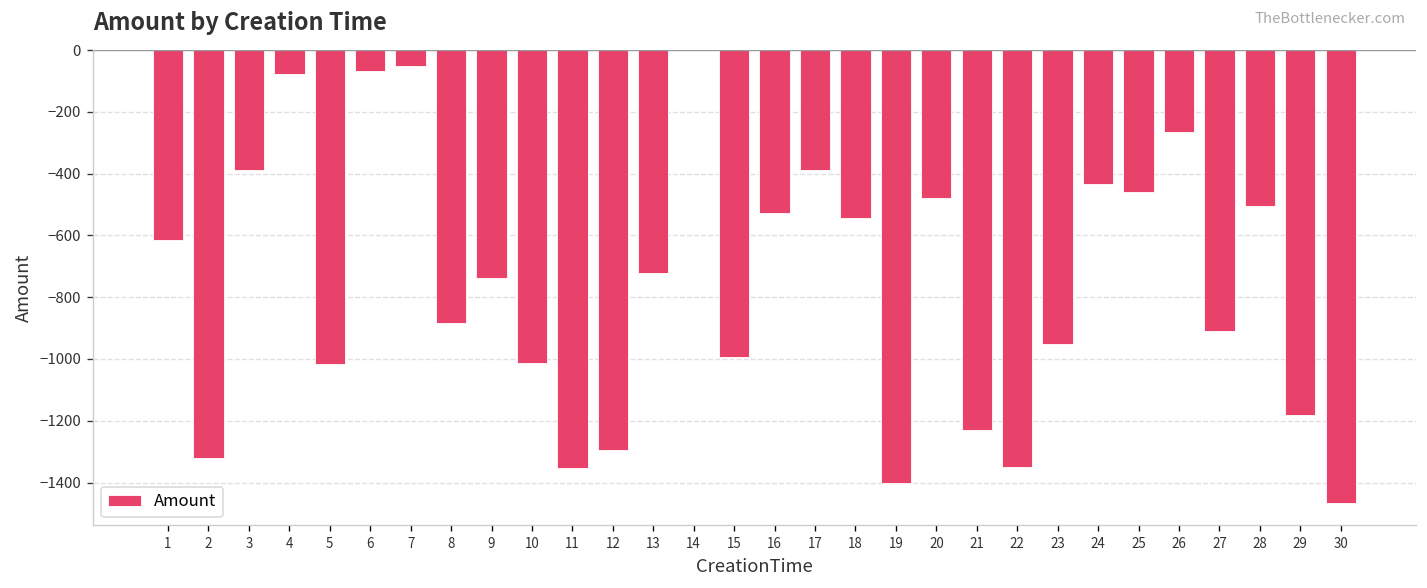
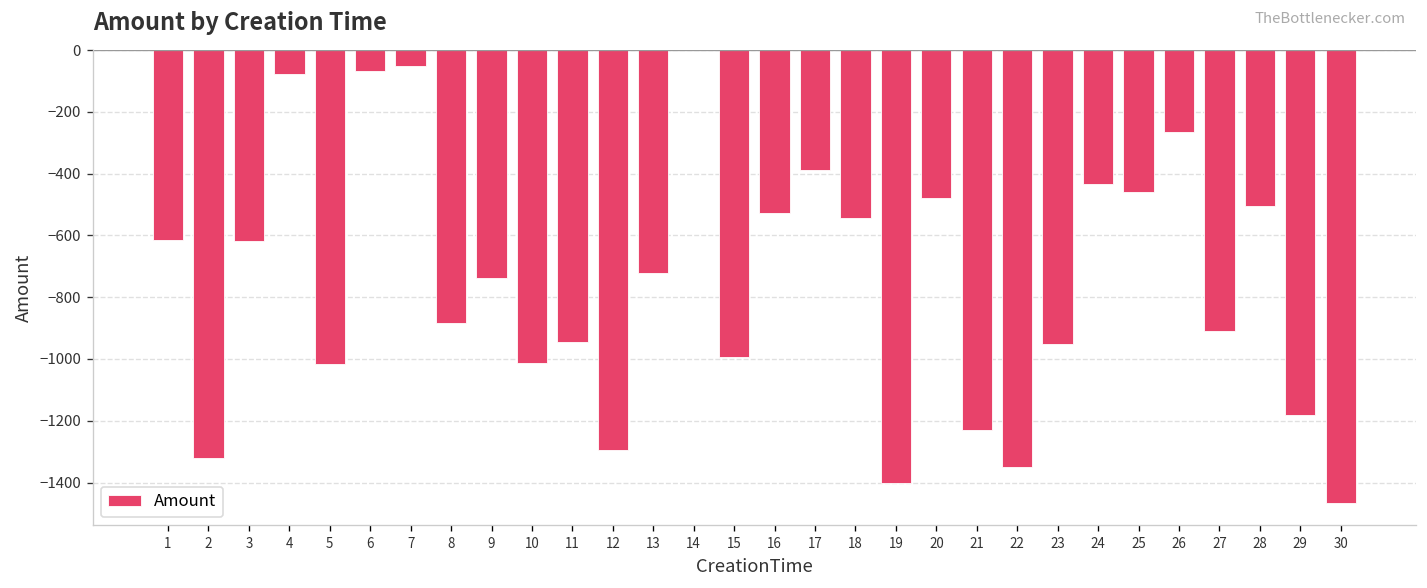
3: -390 -> -620
11: -1350 -> -950
